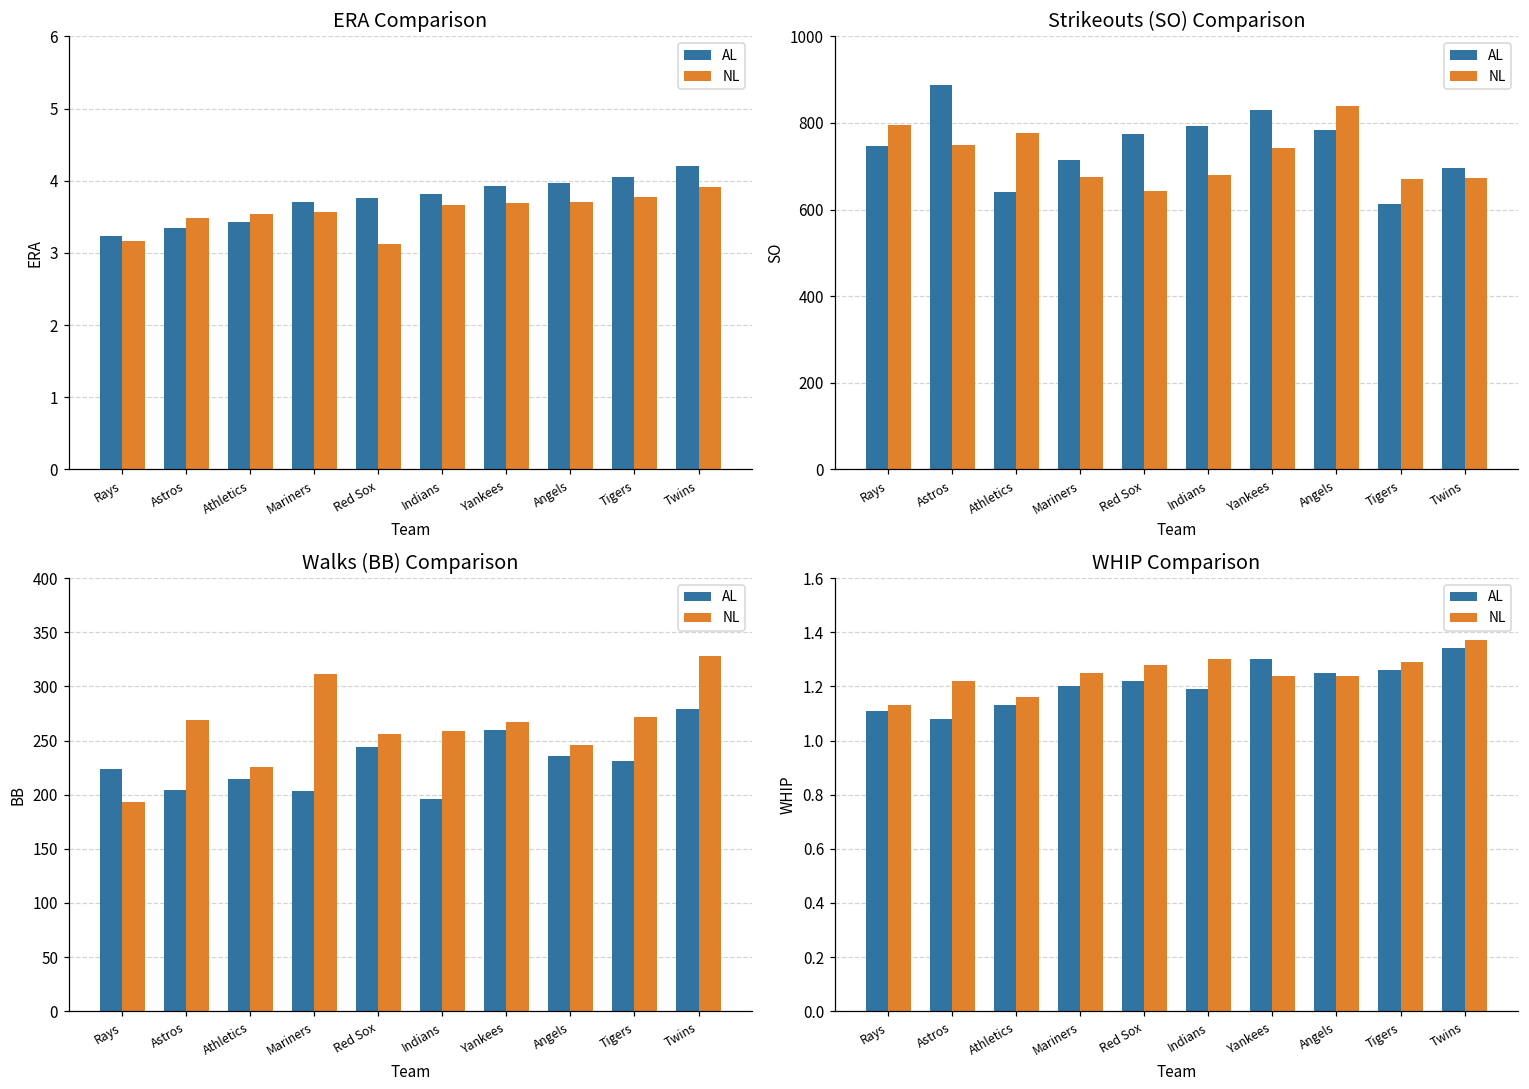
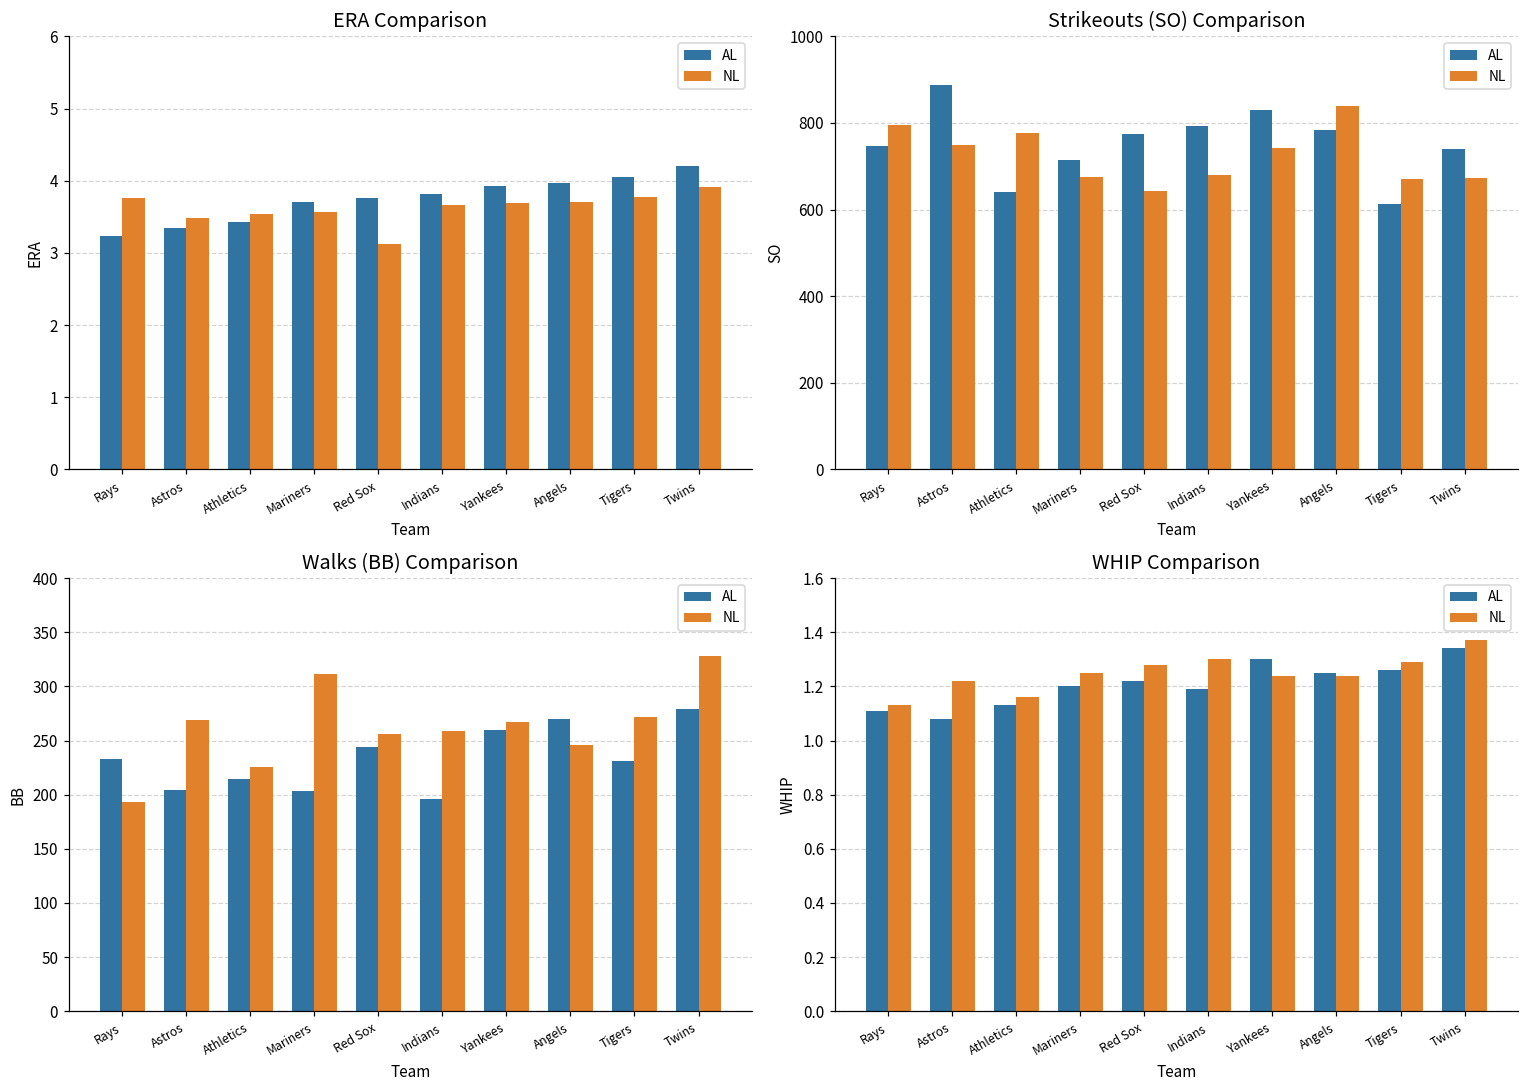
ERA Comparison, NL, Rays: 3.2 -> 3.8
Strikeouts (SO) Comparison, AL, Twins: 700 -> 740
Walks (BB) Comparison, AL, Rays: 220 -> 230
Walks (BB) Comparison, AL, Angels: 240 -> 270
